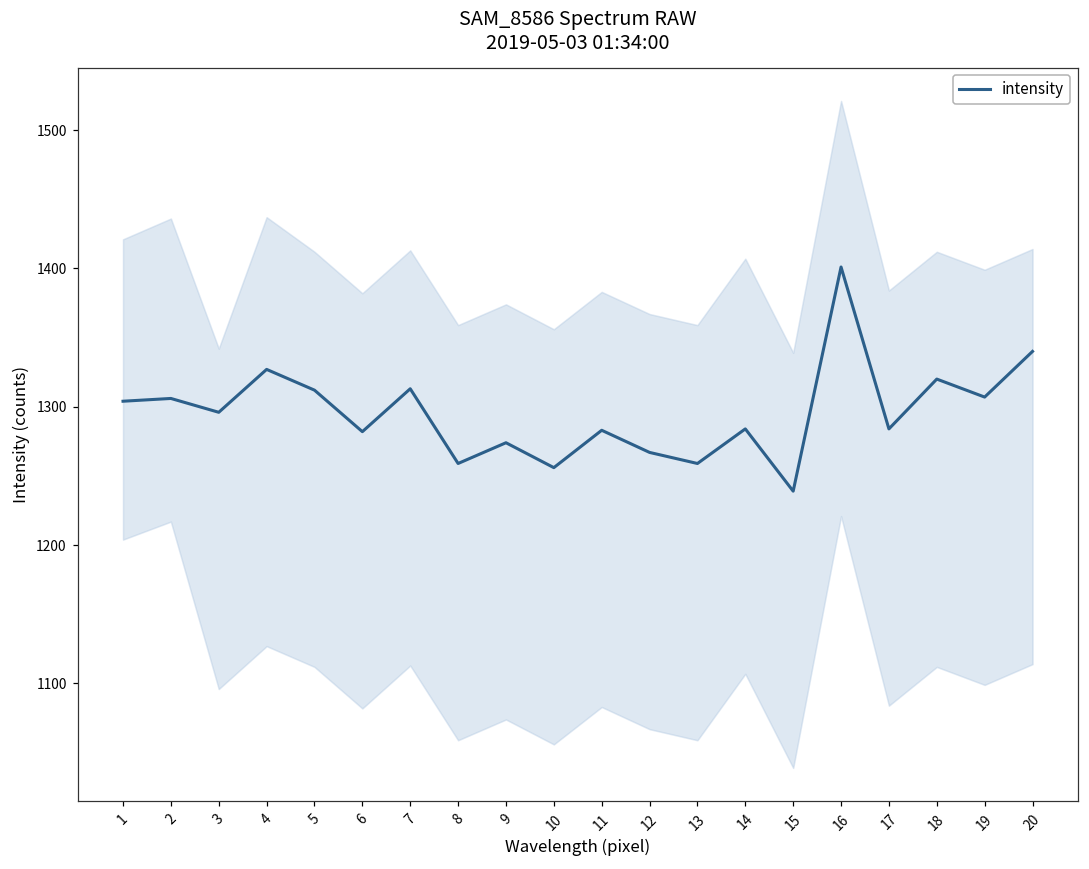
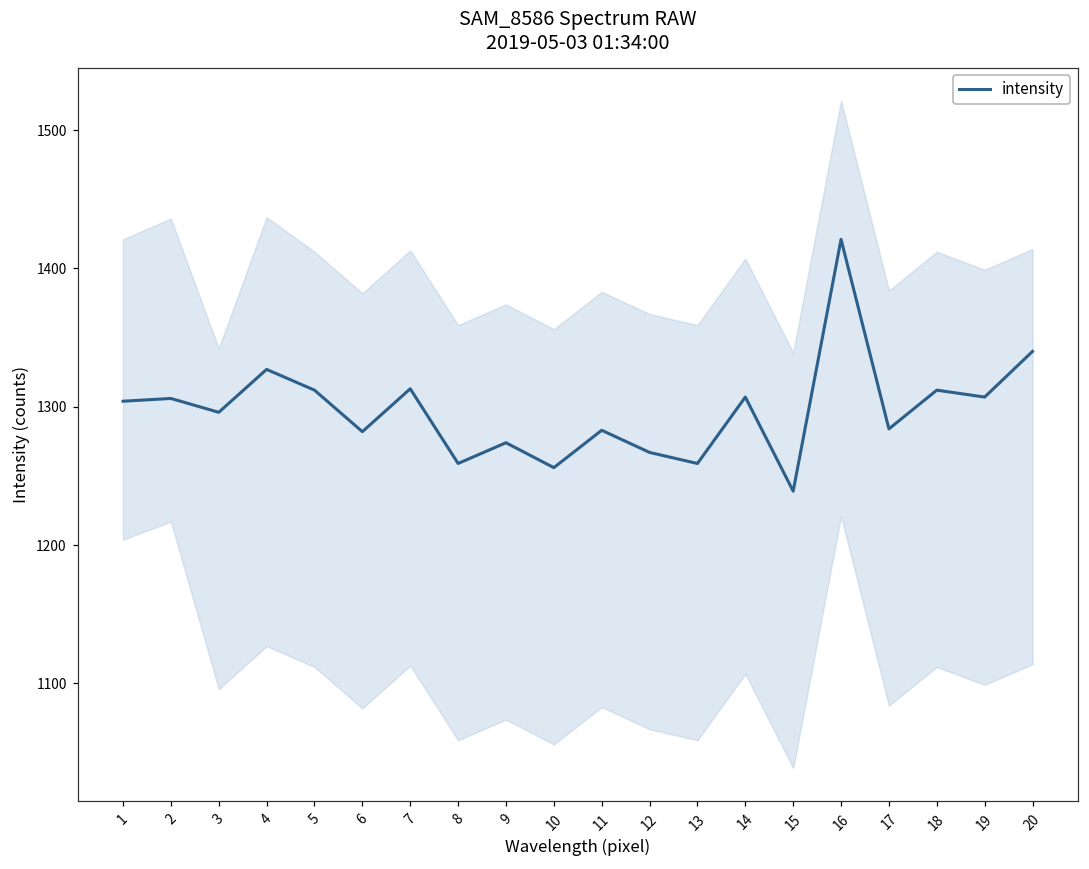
intensity, 14: 1284 -> 1307
intensity, 16: 1401 -> 1421
intensity, 18: 1320 -> 1312
